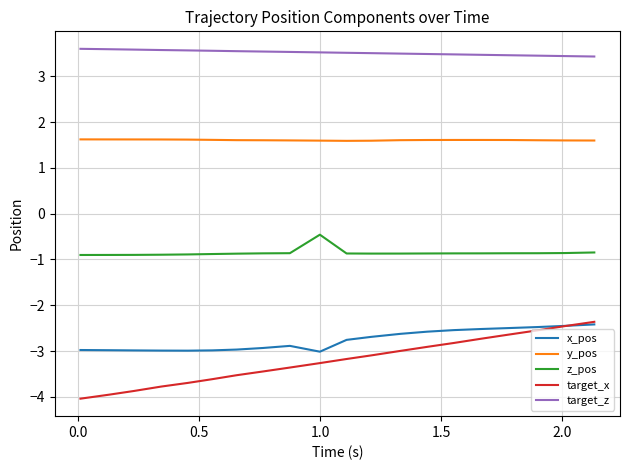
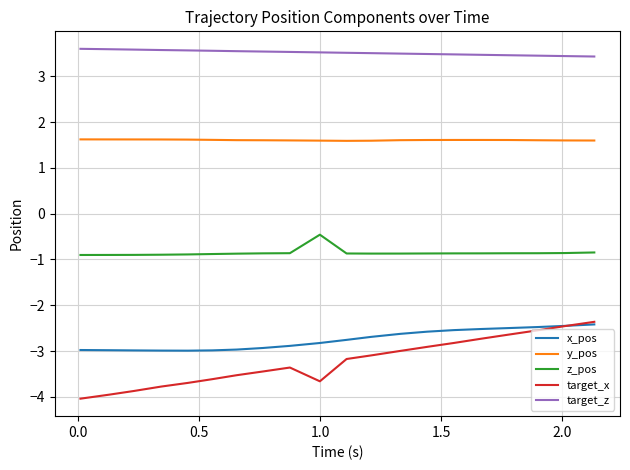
x_pos, 1.0: -3.0 -> -2.8
target_x, 1.0: -3.3 -> -3.7
